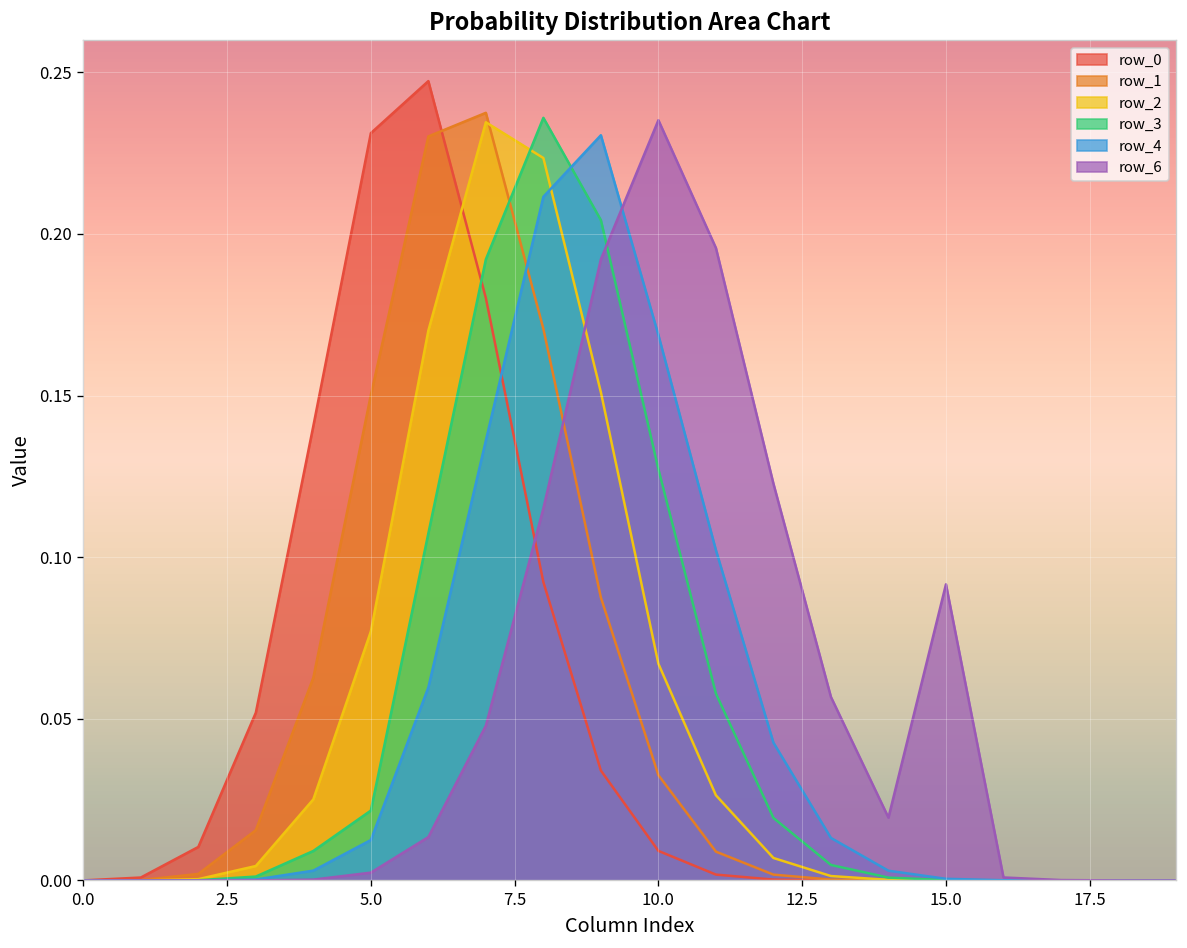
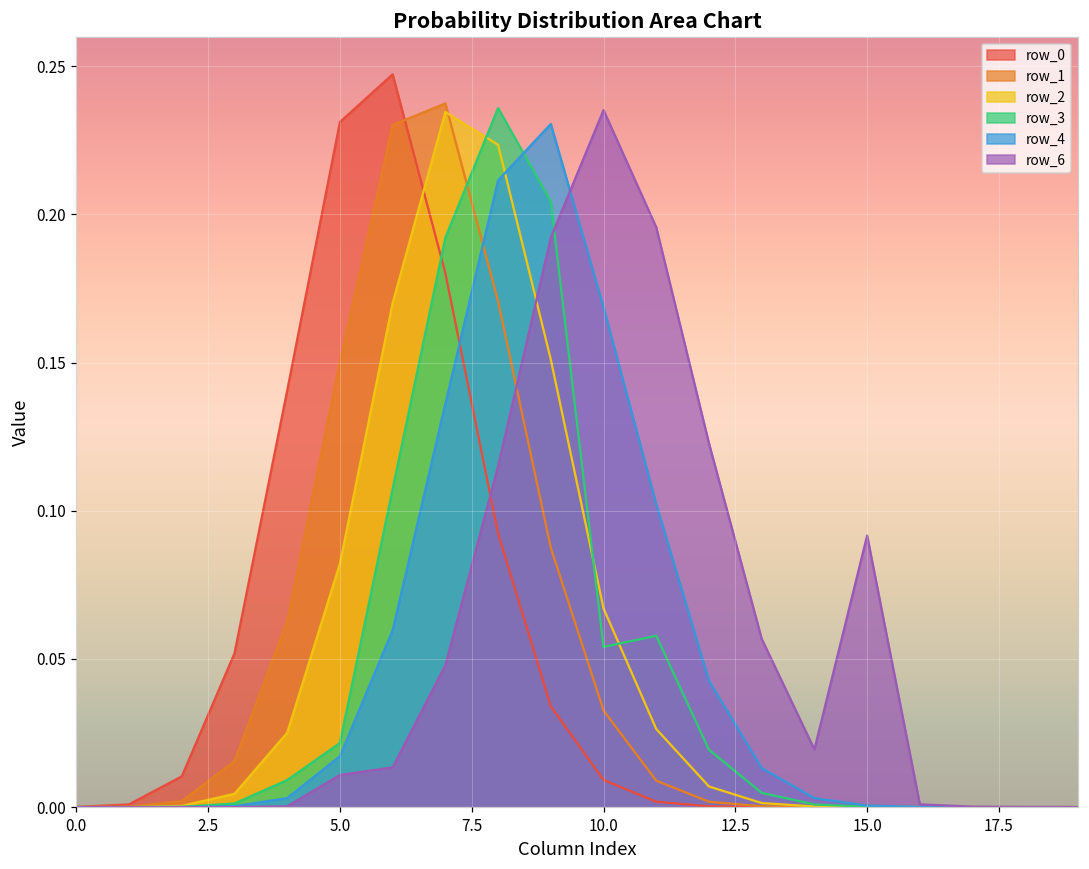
row_2, 5.0: 0.077 -> 0.082
row_4, 5.0: 0.013 -> 0.017
row_6, 5.0: 0.002 -> 0.011
row_3, 10.0: 0.127 -> 0.054
